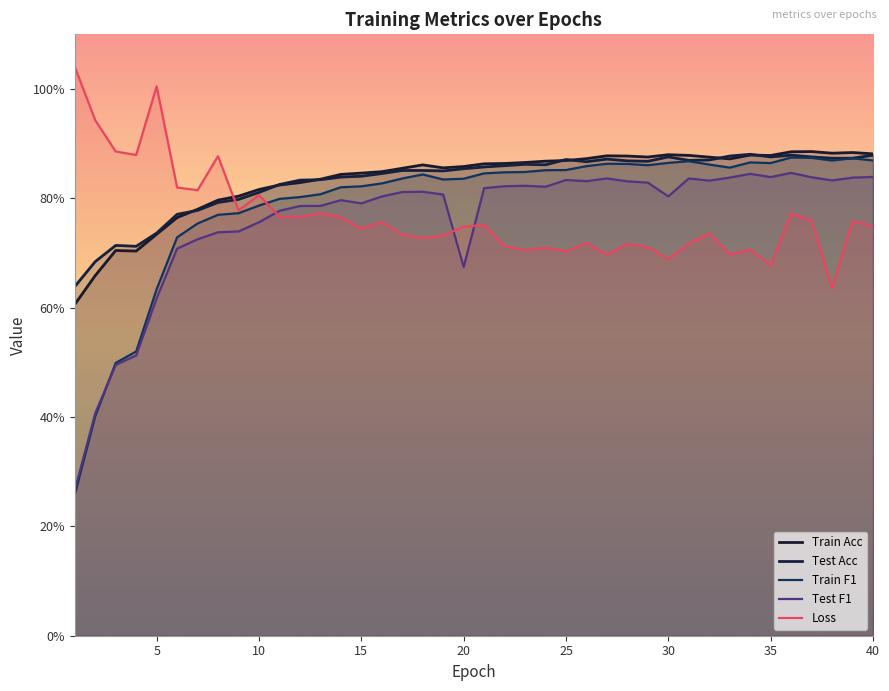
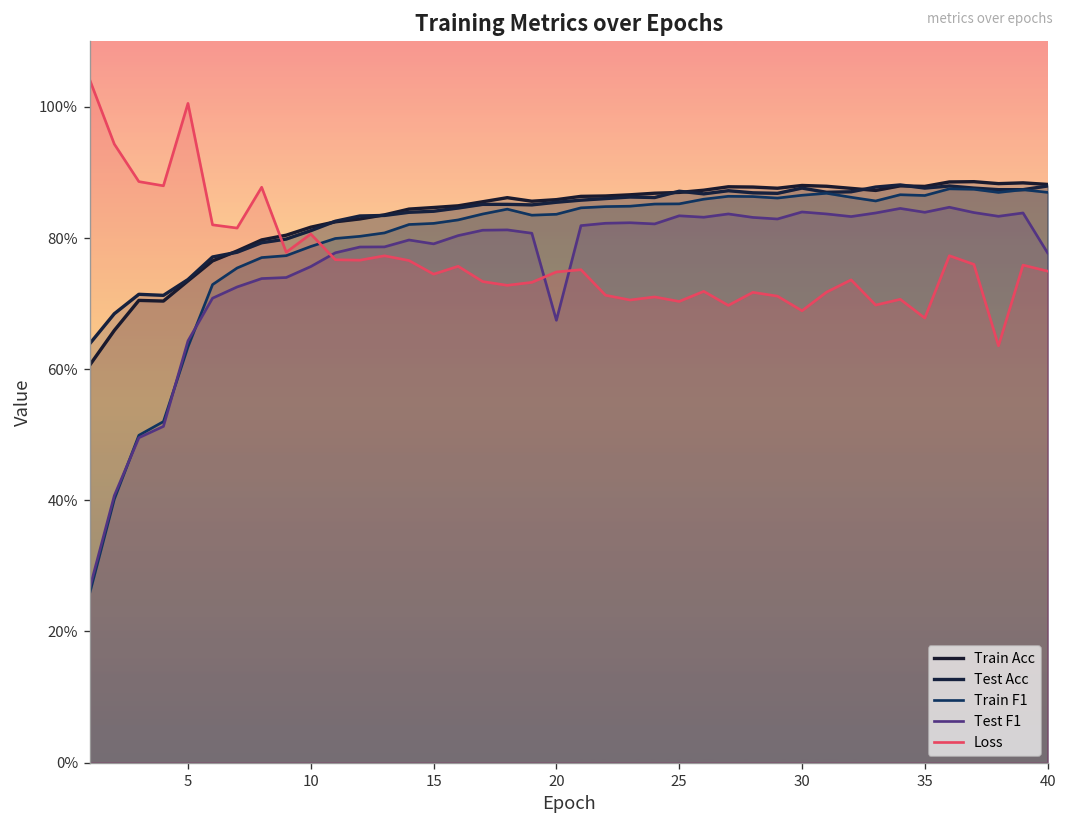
Test F1, 5: 62% -> 64%
Test F1, 30: 80% -> 84%
Test F1, 40: 84% -> 78%
